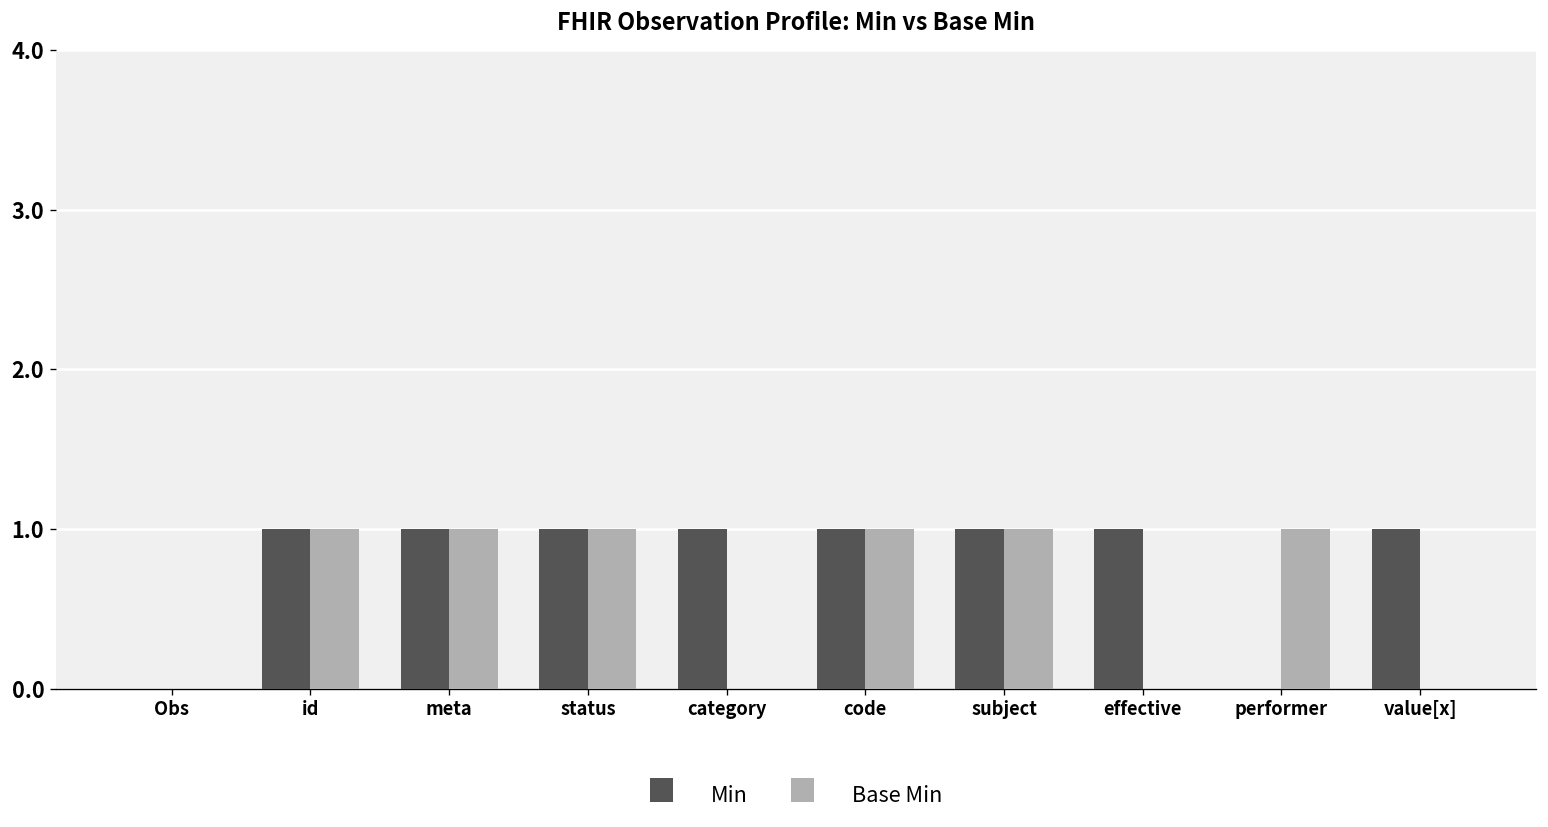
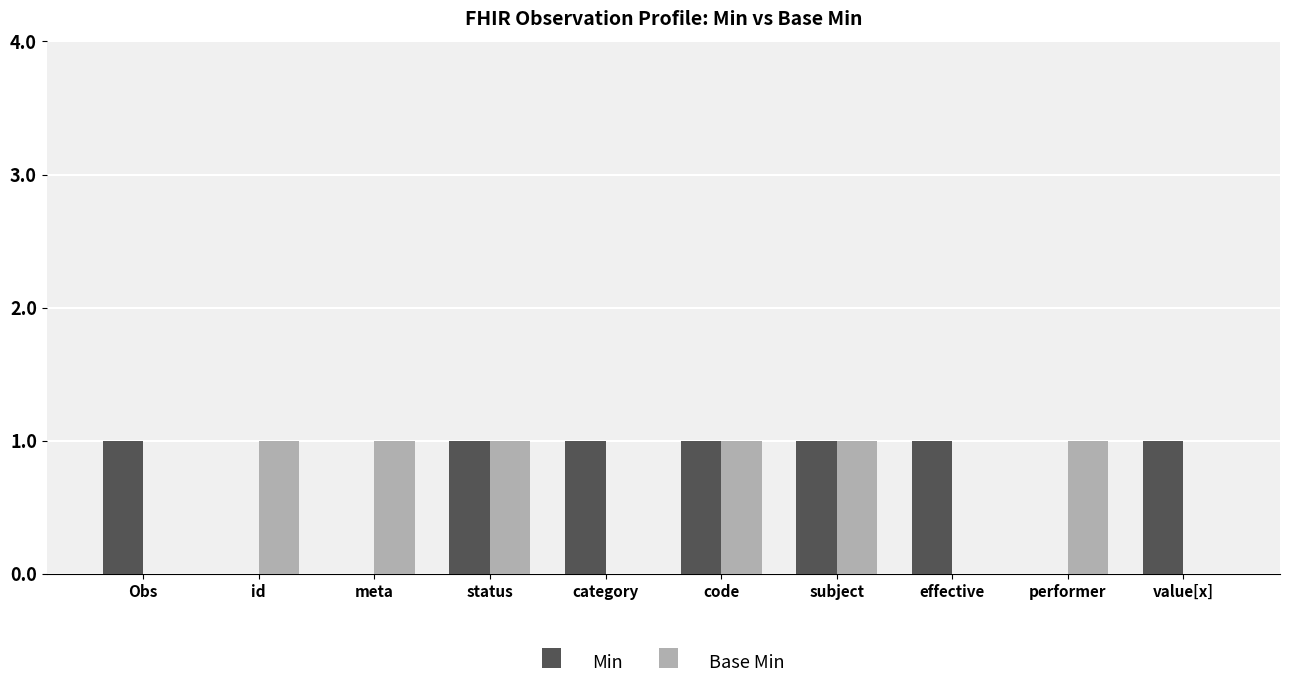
Min, Obs: 0 -> 1
Min, id: 1 -> 0
Min, meta: 1 -> 0
